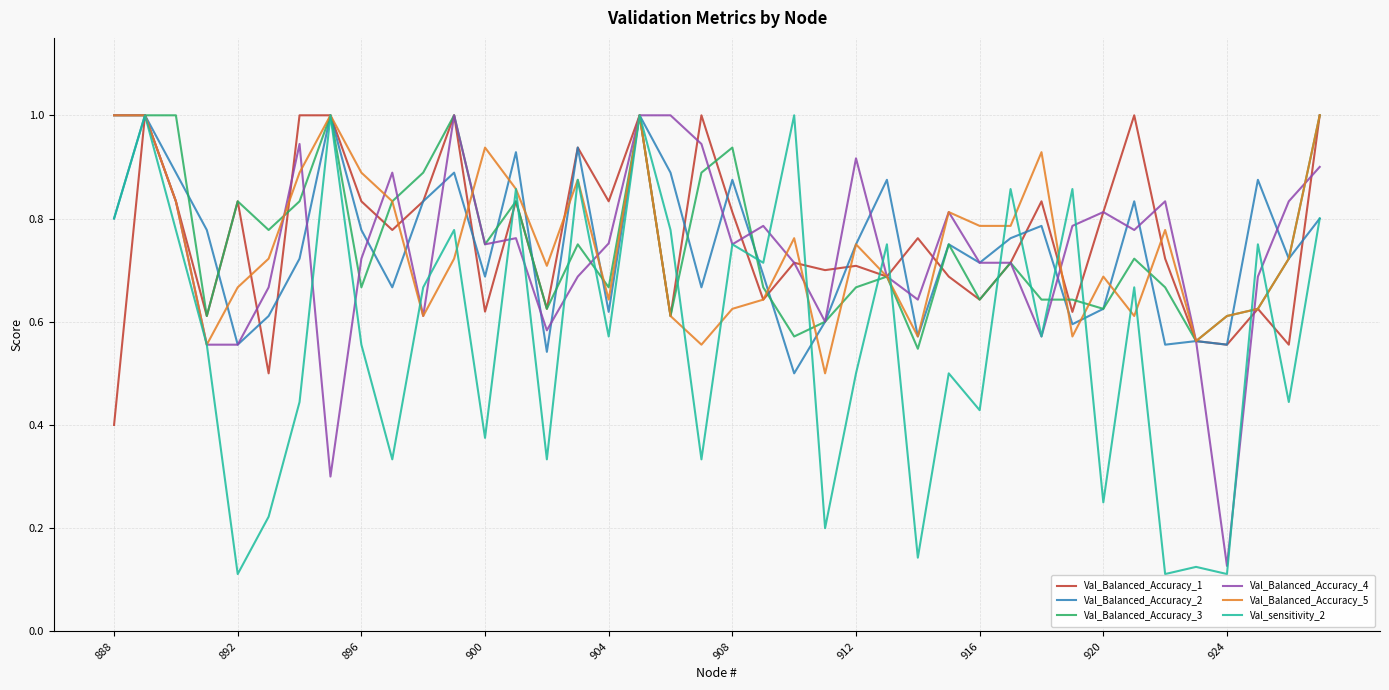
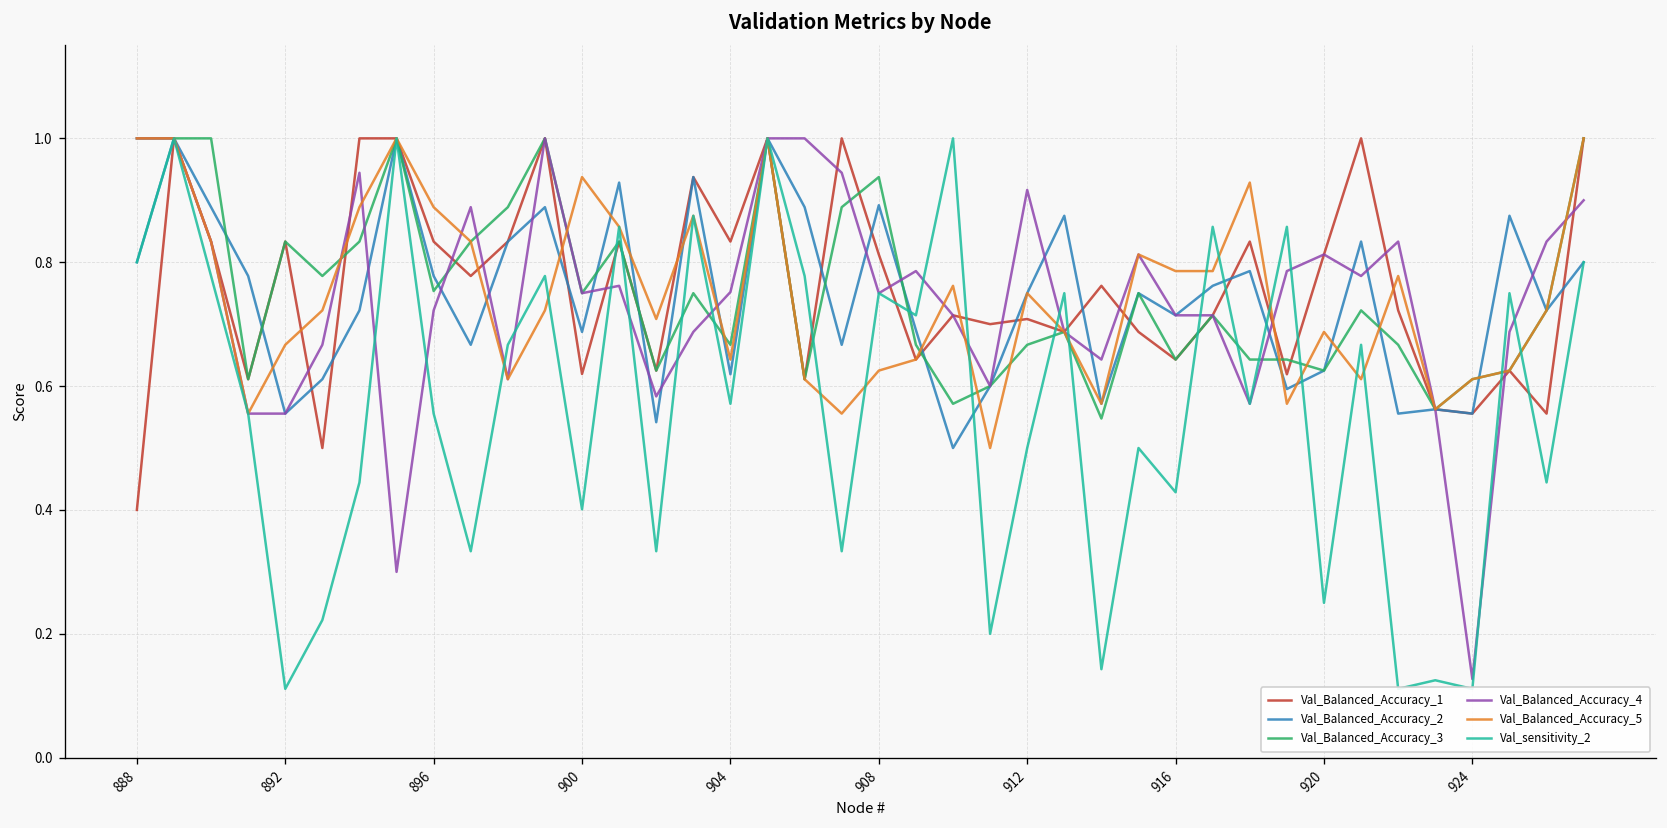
Val_Balanced_Accuracy_3, 896: 0.67 -> 0.75
Val_sensitivity_2, 900: 0.38 -> 0.40
Val_Balanced_Accuracy_2, 908: 0.88 -> 0.89
